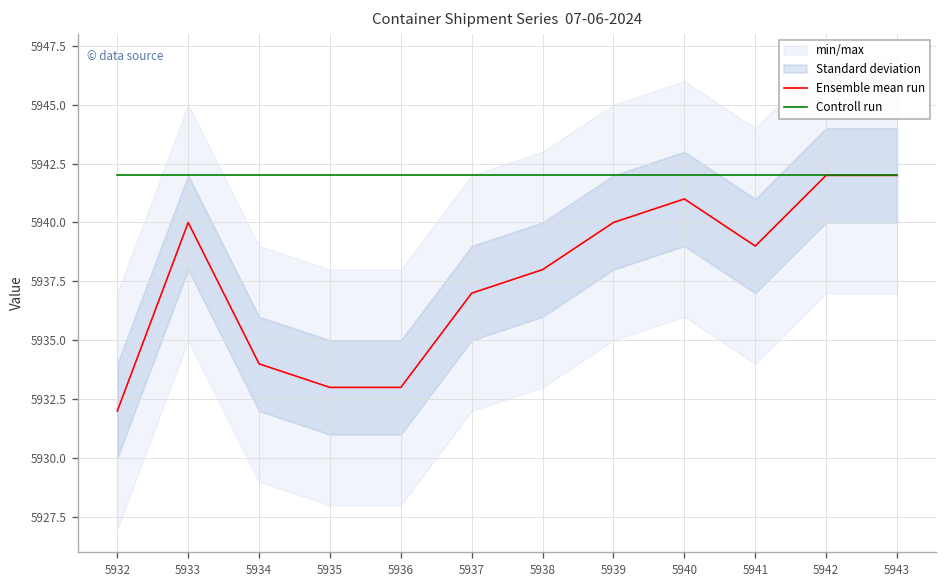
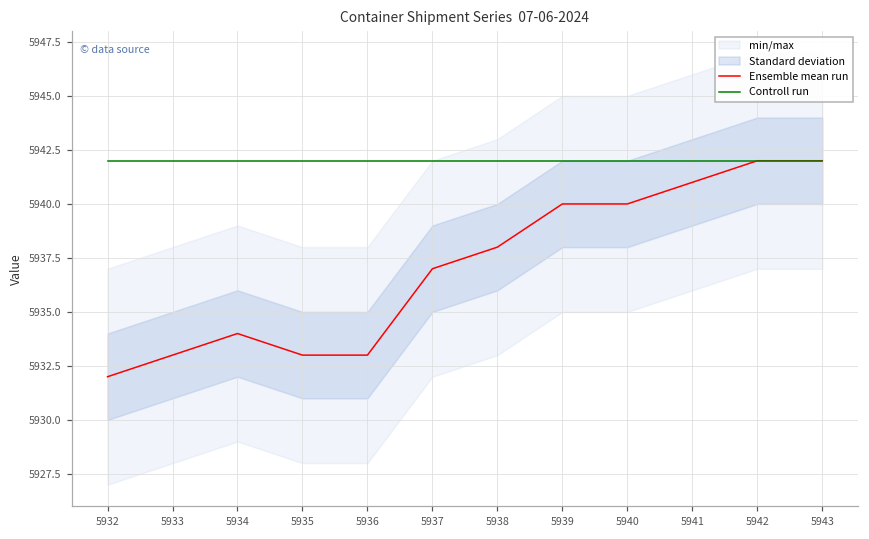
Ensemble mean run, 5933: 5940 -> 5933
Ensemble mean run, 5940: 5941 -> 5940
Ensemble mean run, 5941: 5939 -> 5941
